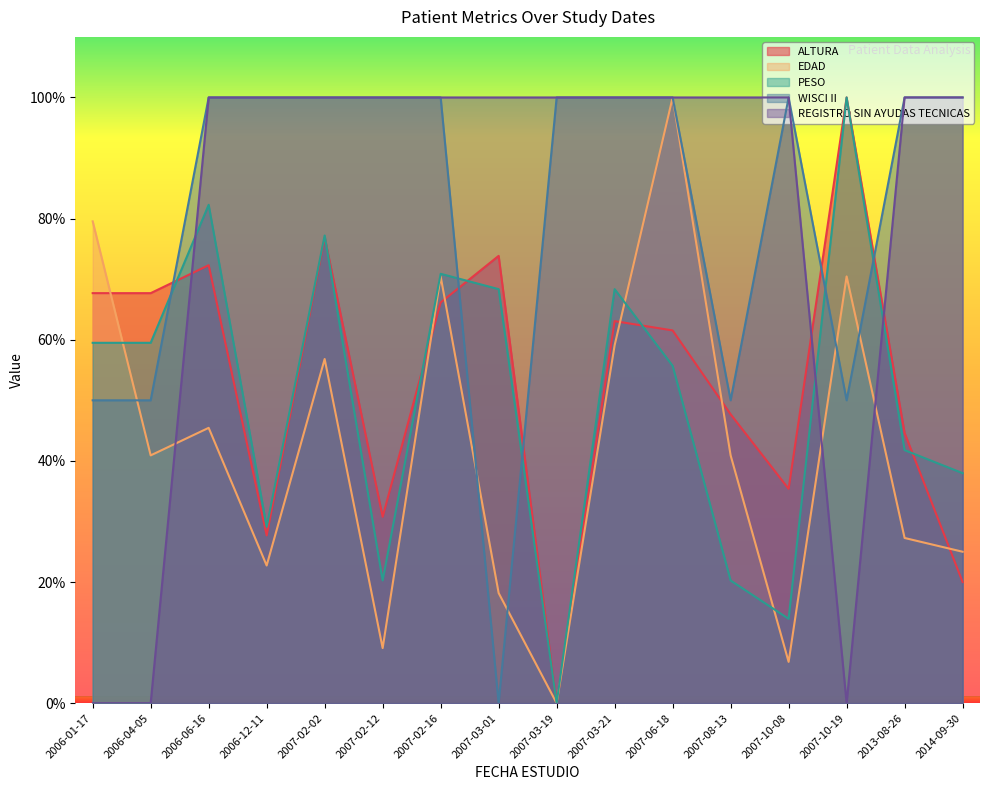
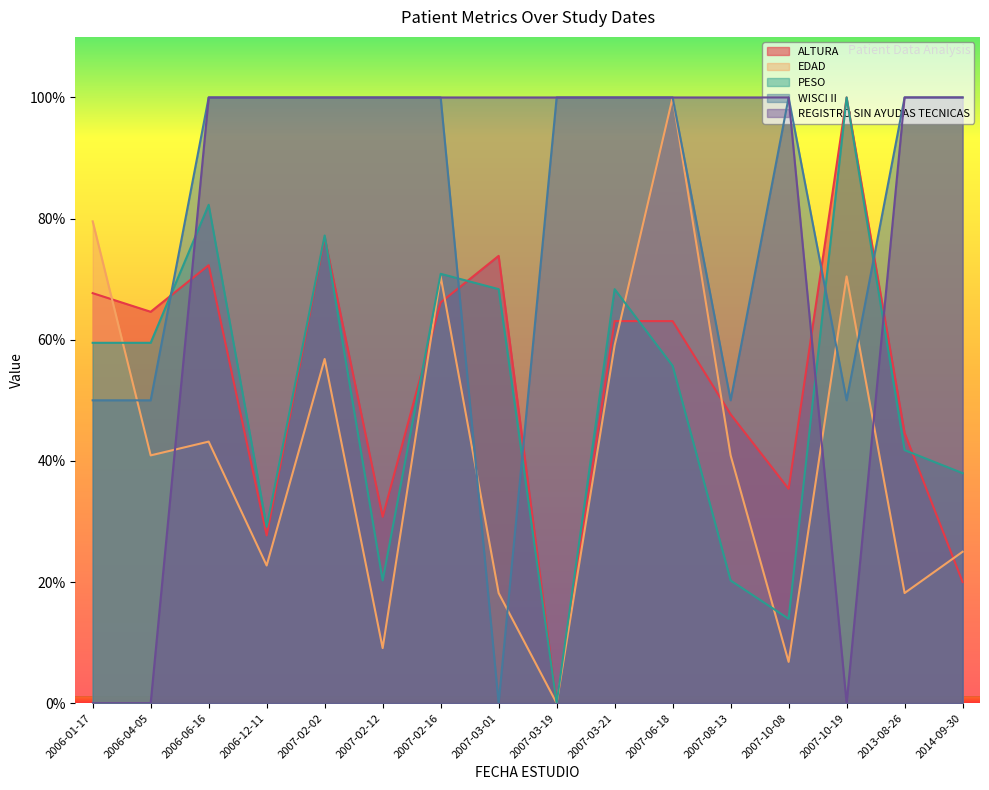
ALTURA, 2006-04-05: 68% -> 65%
EDAD, 2006-06-16: 45% -> 43%
ALTURA, 2007-06-18: 62% -> 63%
EDAD, 2013-08-26: 27% -> 18%
